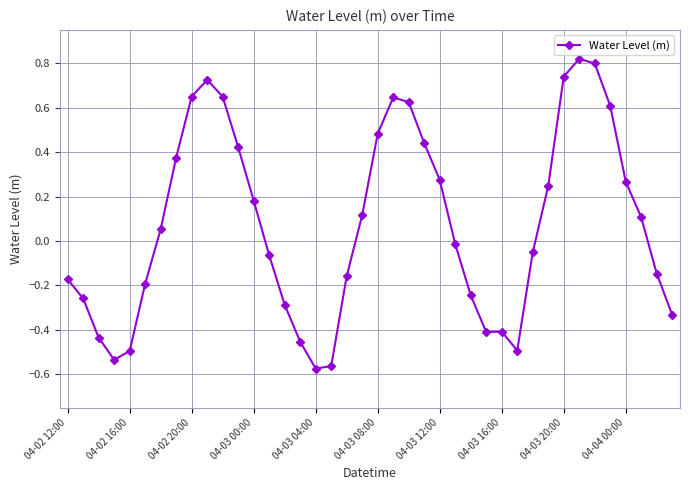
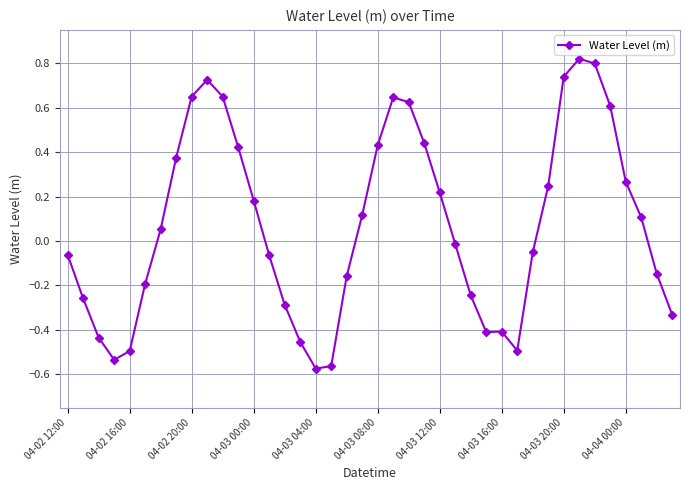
04-02 12:00: -0.17 -> -0.06
04-03 08:00: 0.48 -> 0.43
04-03 12:00: 0.28 -> 0.22
